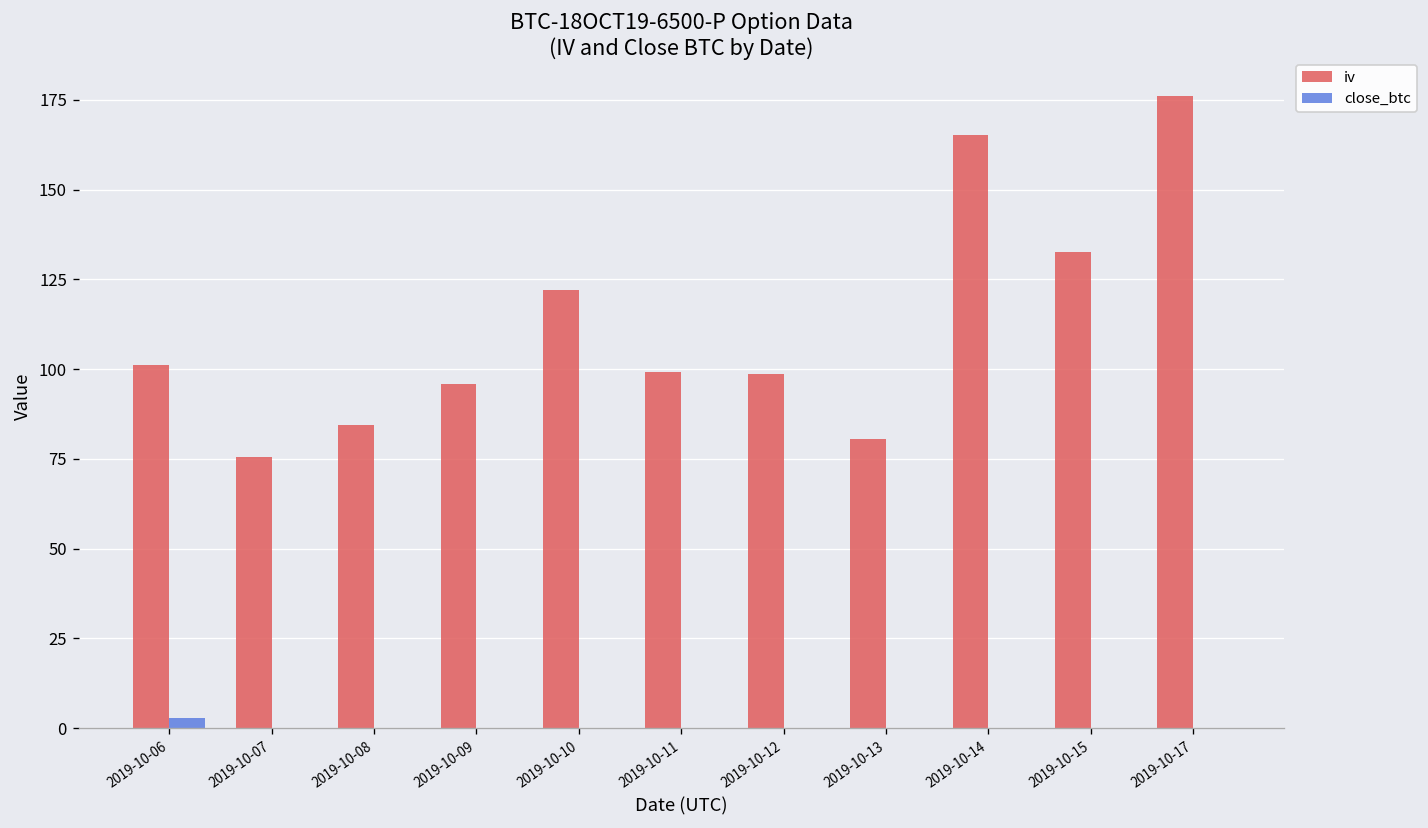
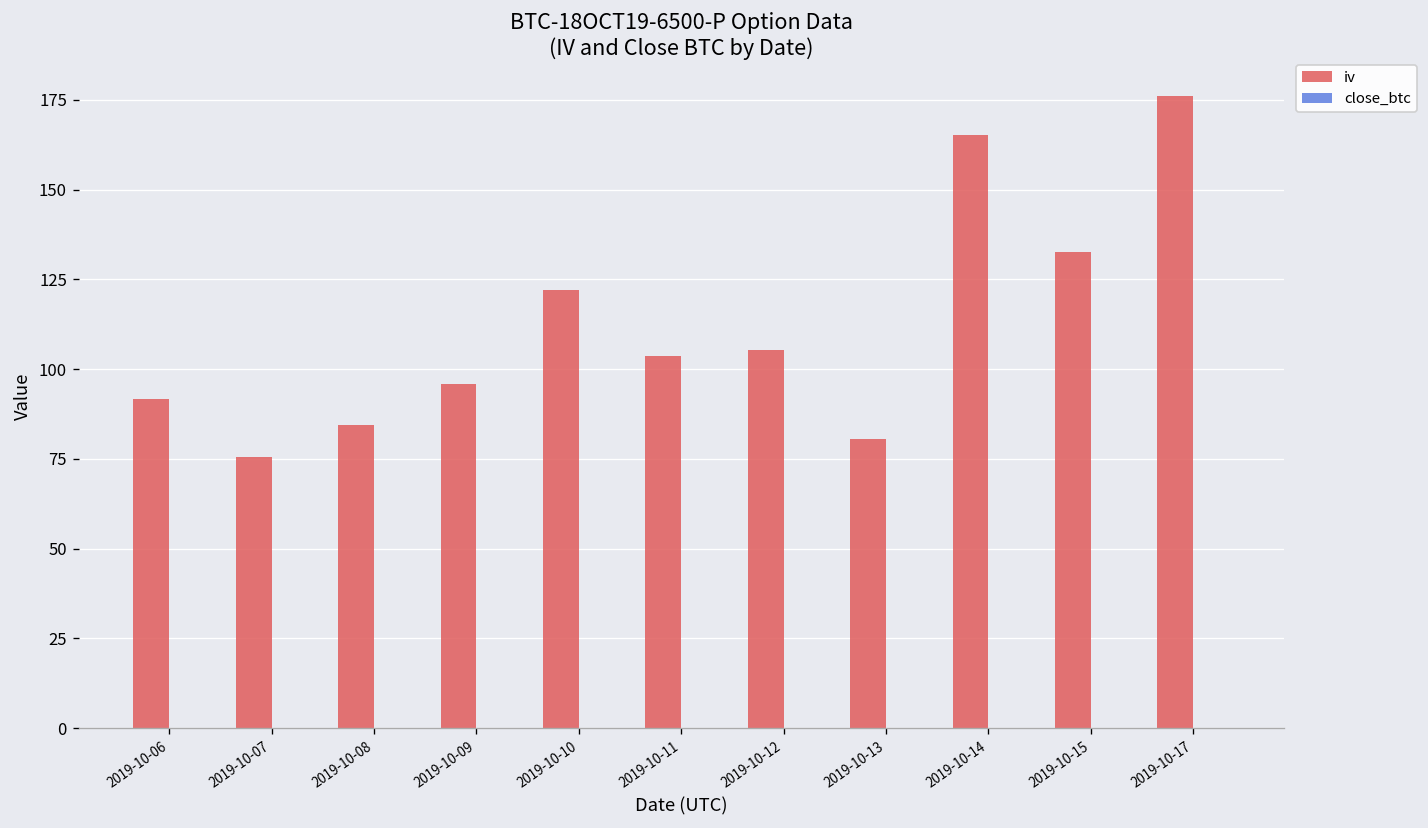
iv, 2019-10-06: 101 -> 92
close_btc, 2019-10-06: 3 -> 0
iv, 2019-10-11: 99 -> 104
iv, 2019-10-12: 99 -> 105
